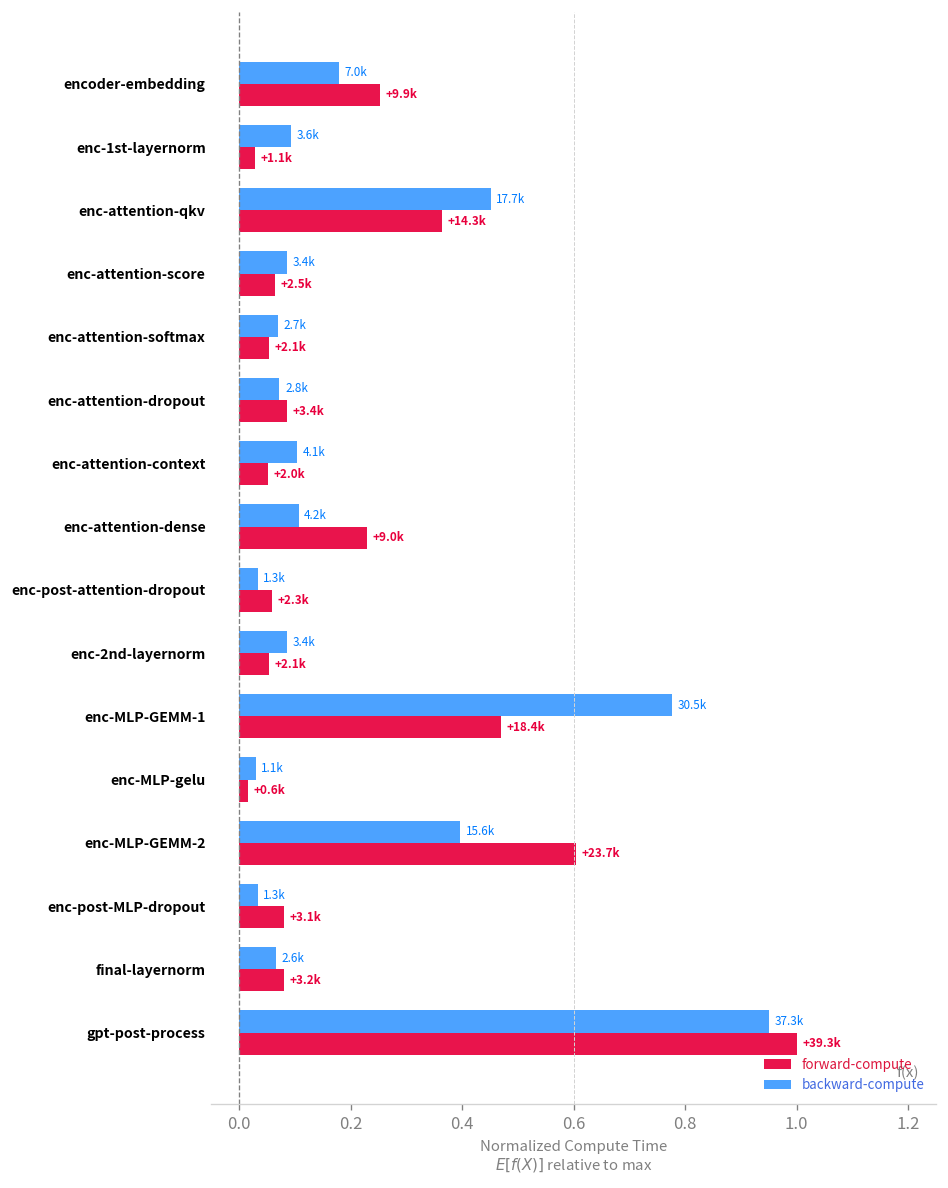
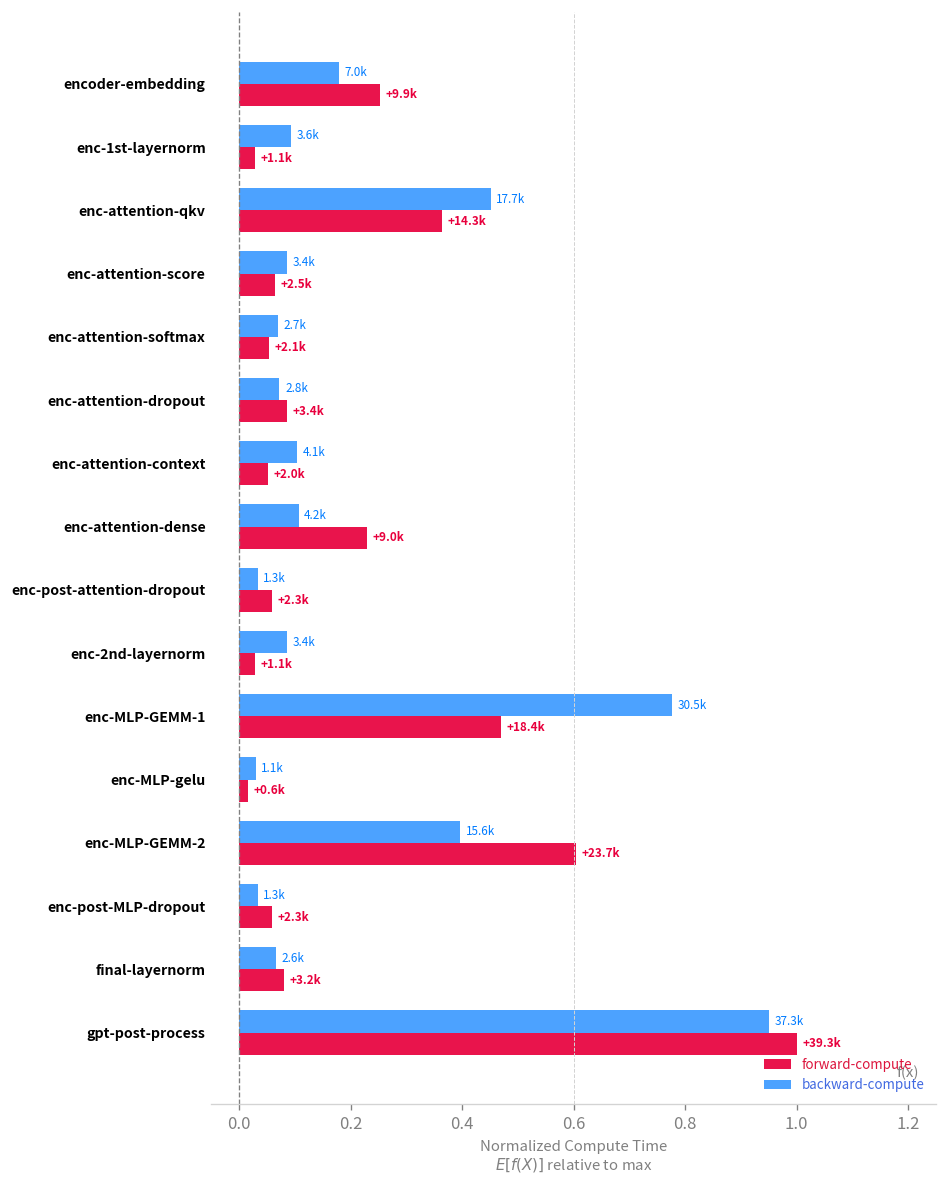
forward-compute, enc-2nd-layernorm: +2.1k -> +1.1k
forward-compute, enc-post-MLP-dropout: +3.1k -> +2.3k
